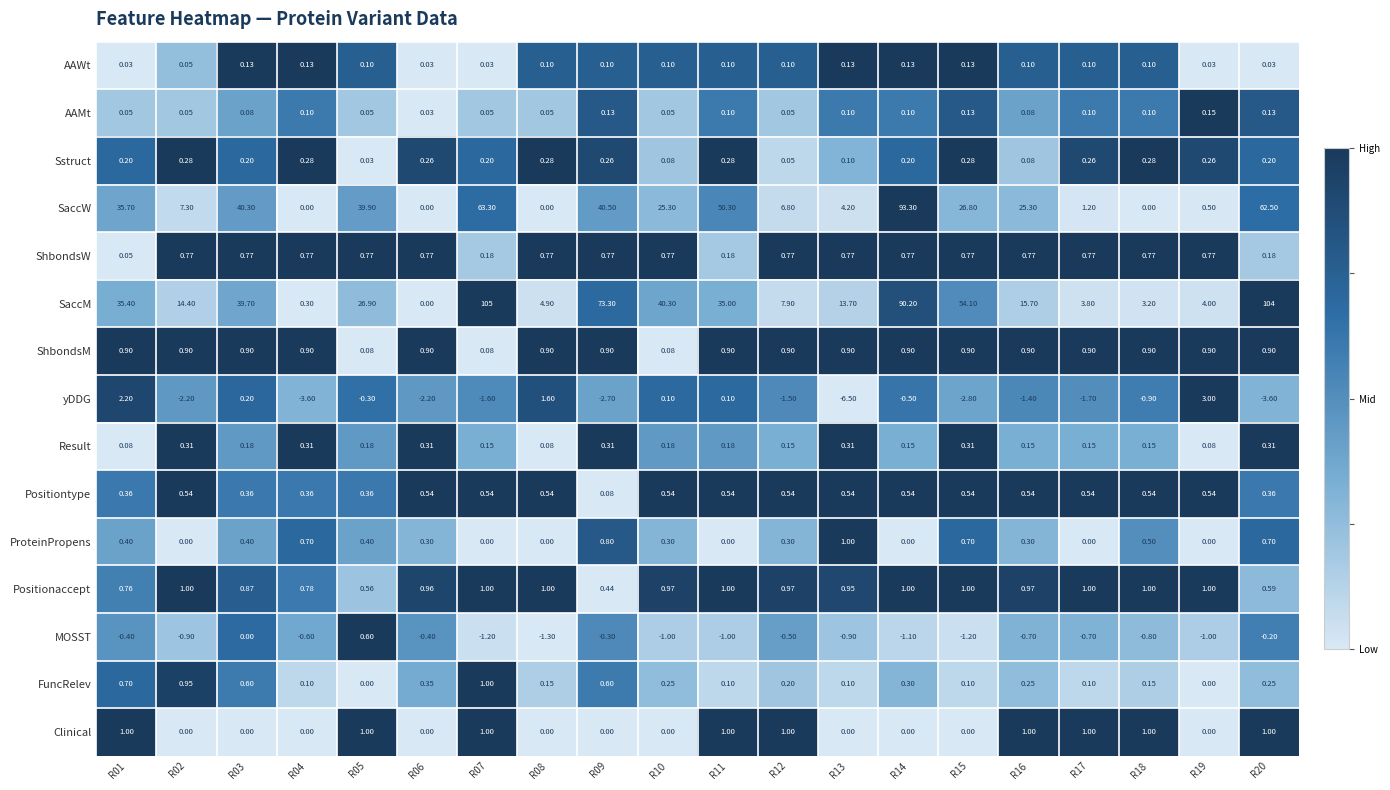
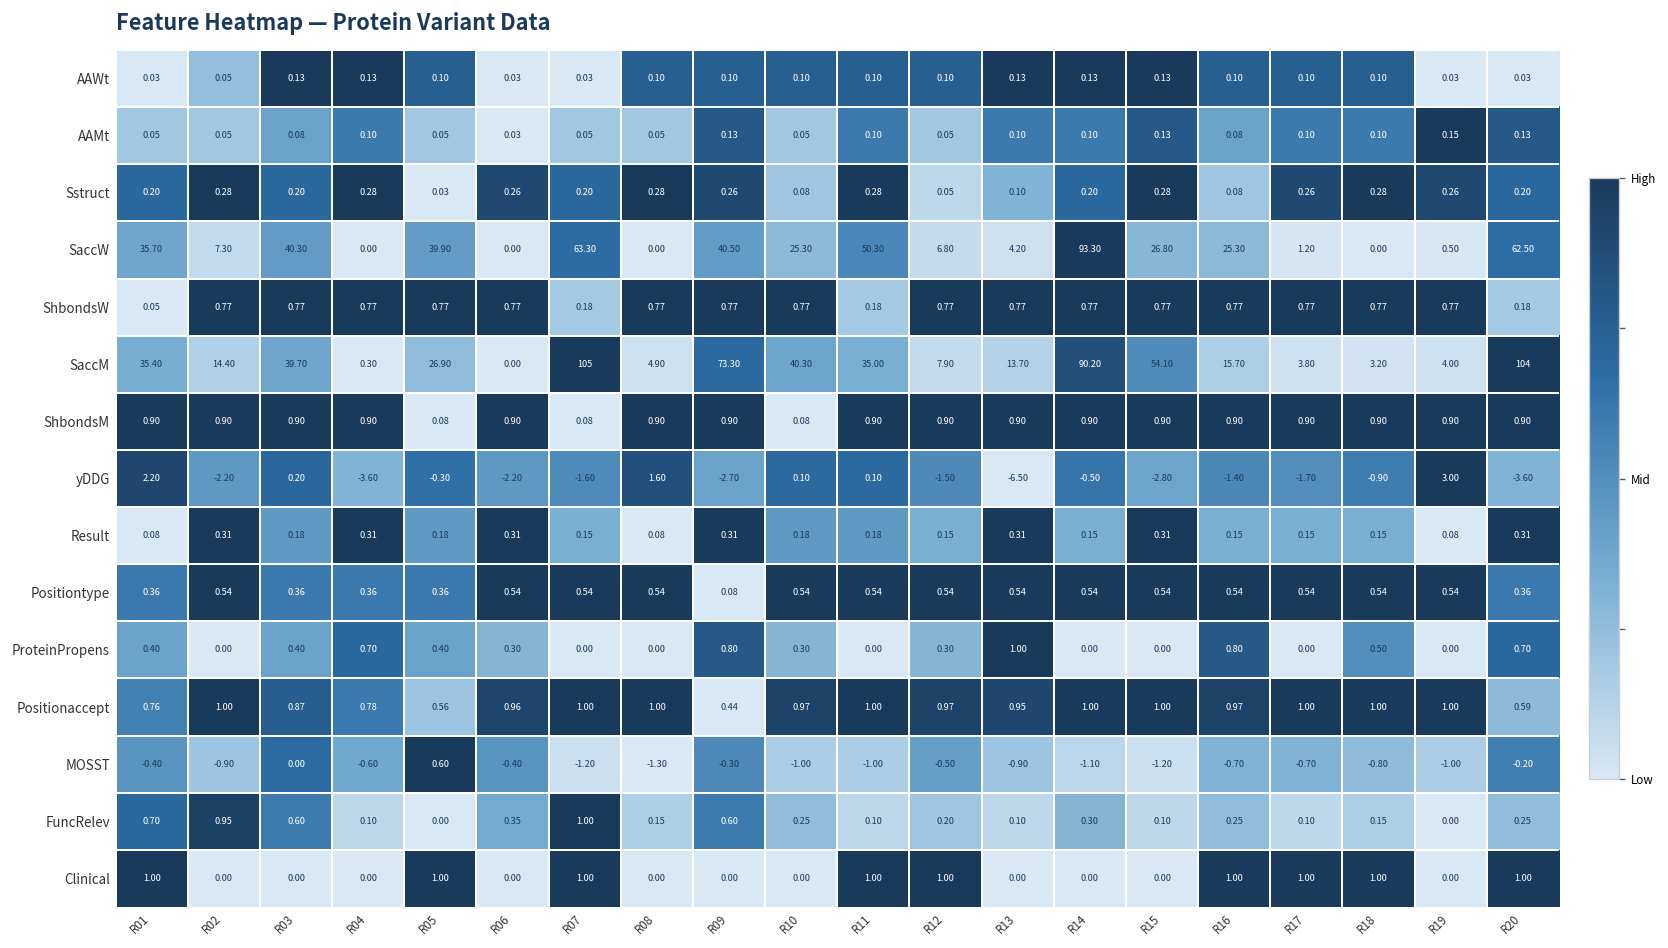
ProteinPropens, R15: 0.70 -> 0.00
ProteinPropens, R16: 0.30 -> 0.80
